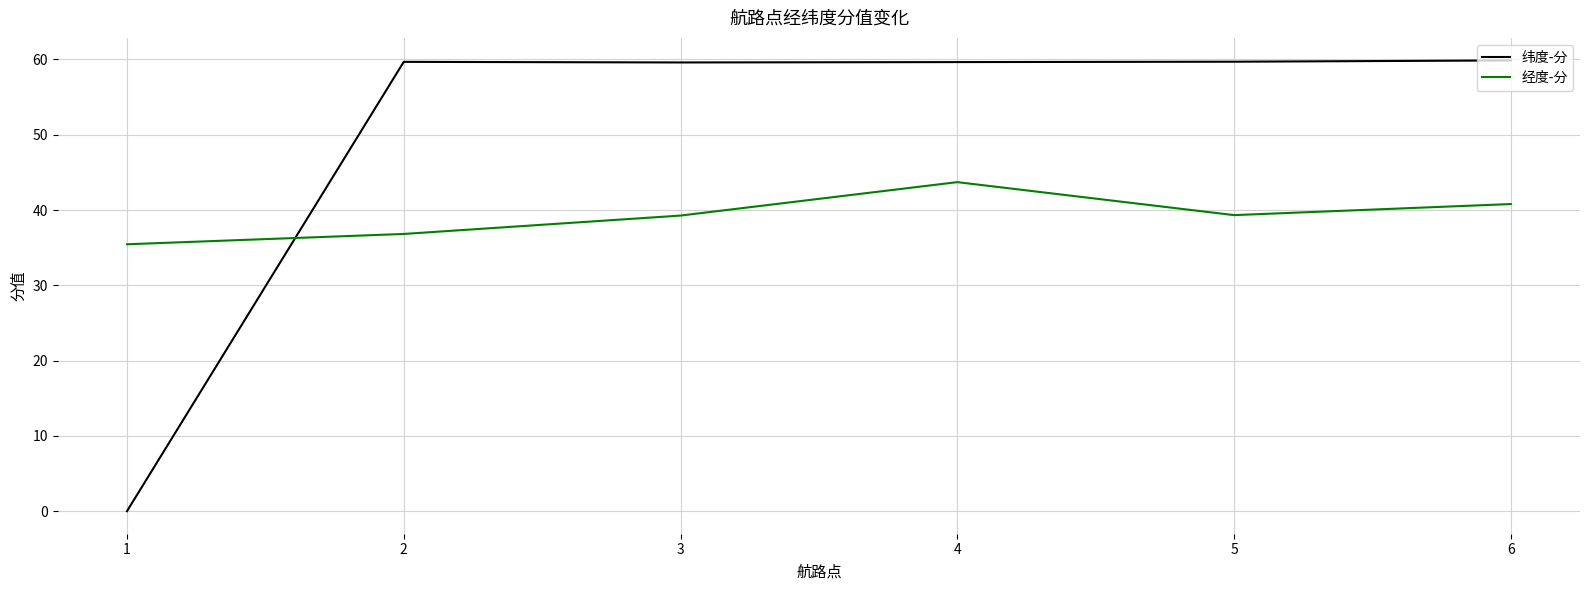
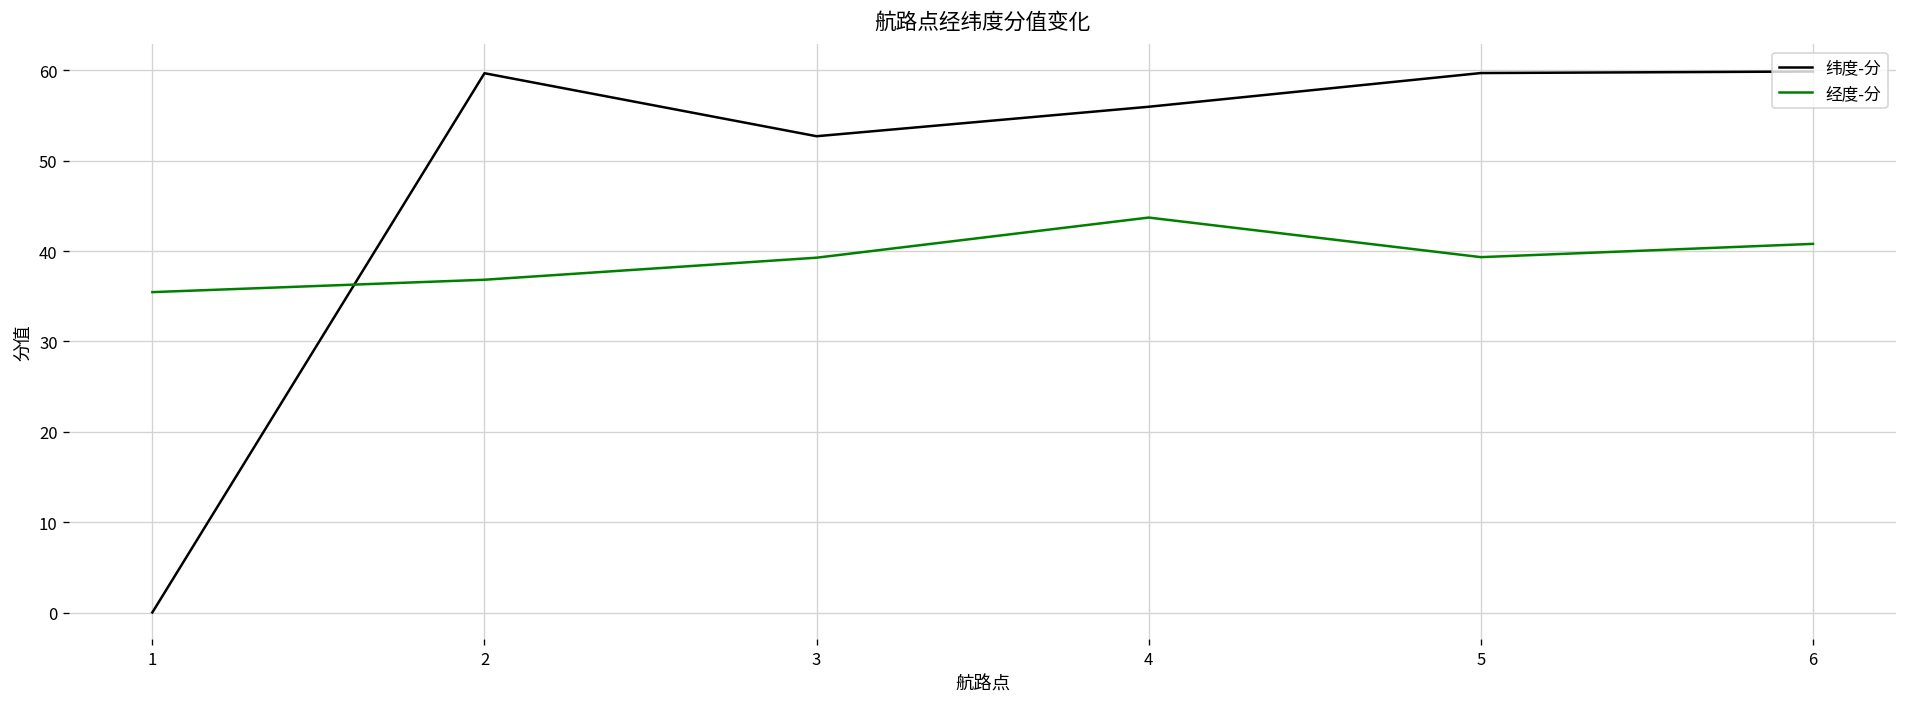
纬度-分, 3: 60 -> 53
纬度-分, 4: 60 -> 56
